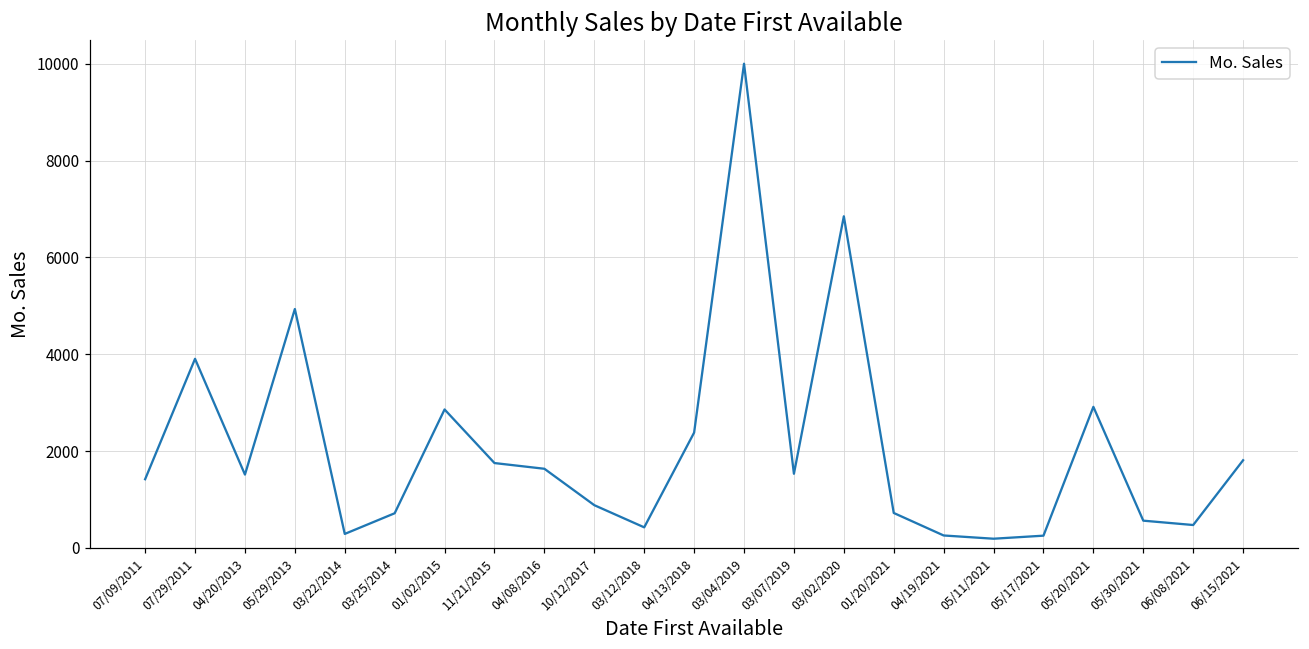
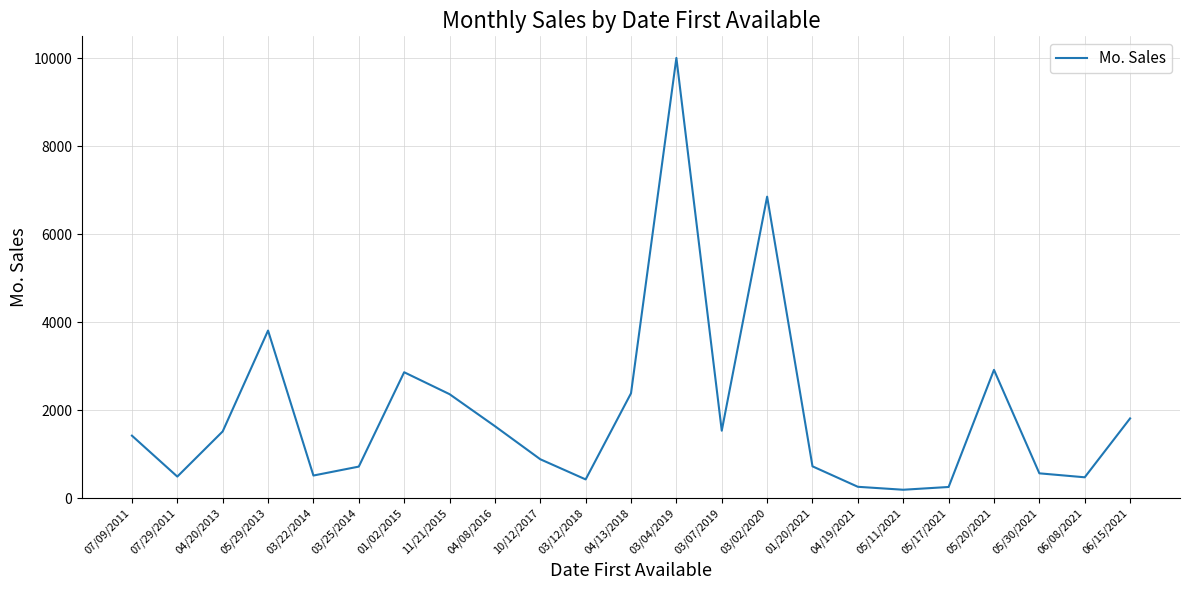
07/29/2011: 3900 -> 500
05/29/2013: 4900 -> 3800
03/22/2014: 300 -> 500
11/21/2015: 1800 -> 2400
